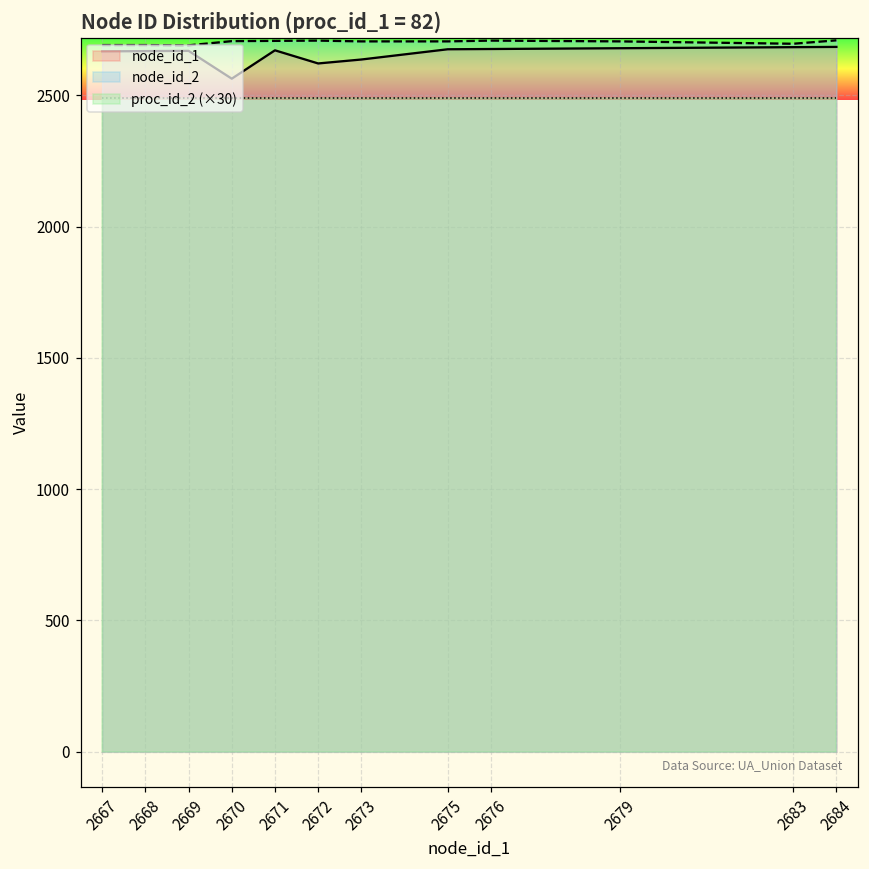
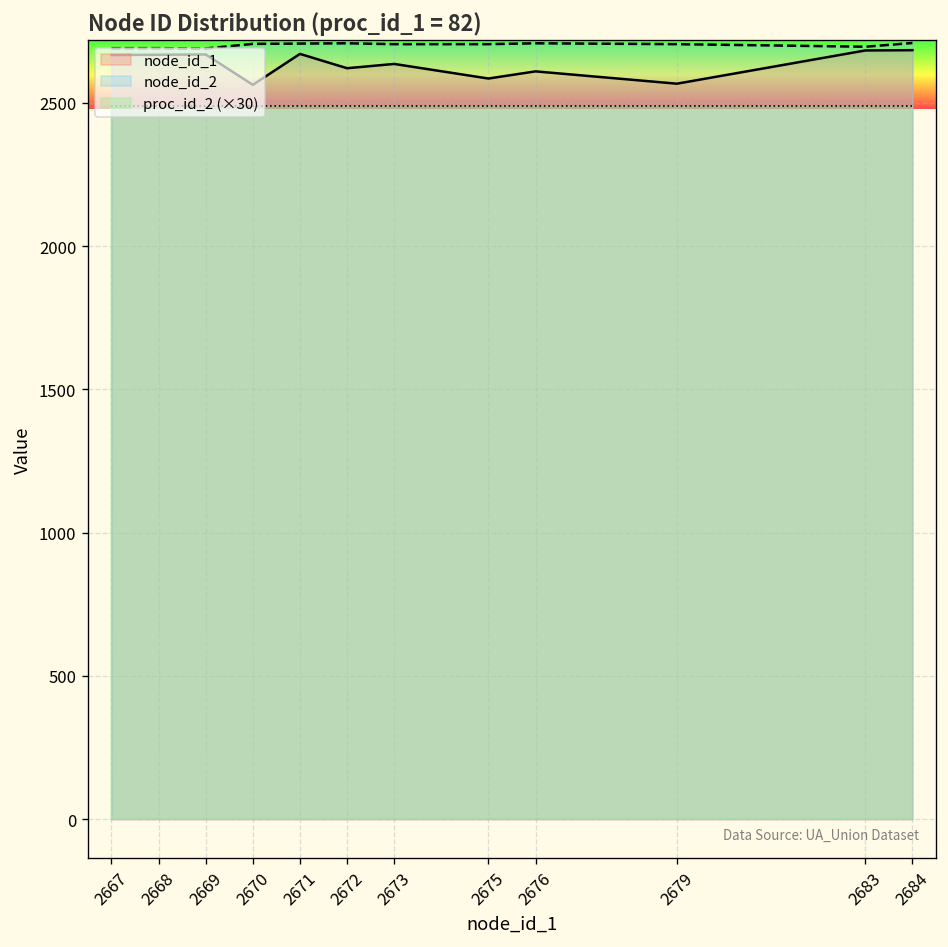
node_id_1, 2675: 2680 -> 2590
node_id_1, 2676: 2680 -> 2610
node_id_1, 2679: 2680 -> 2570
